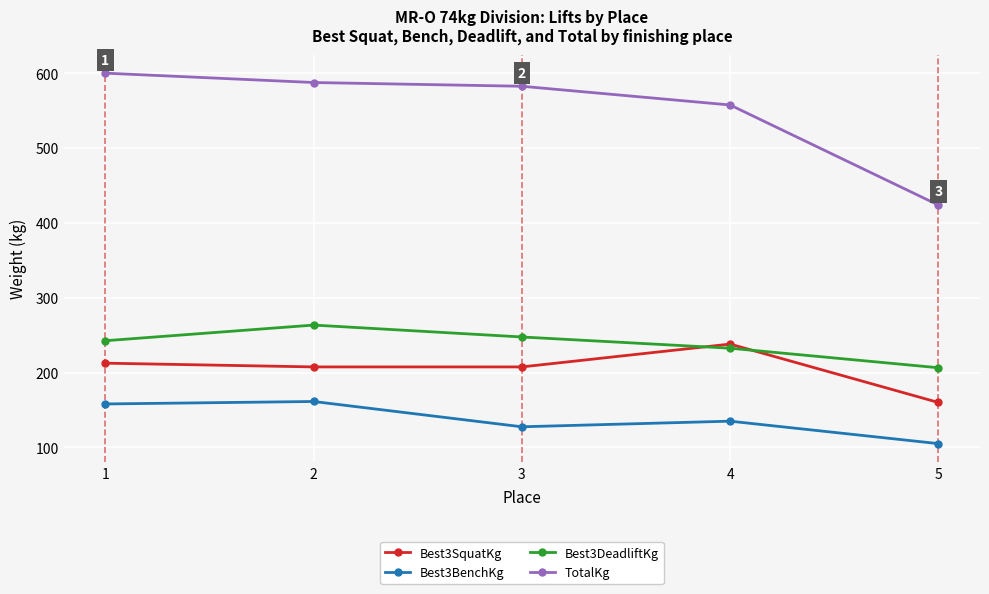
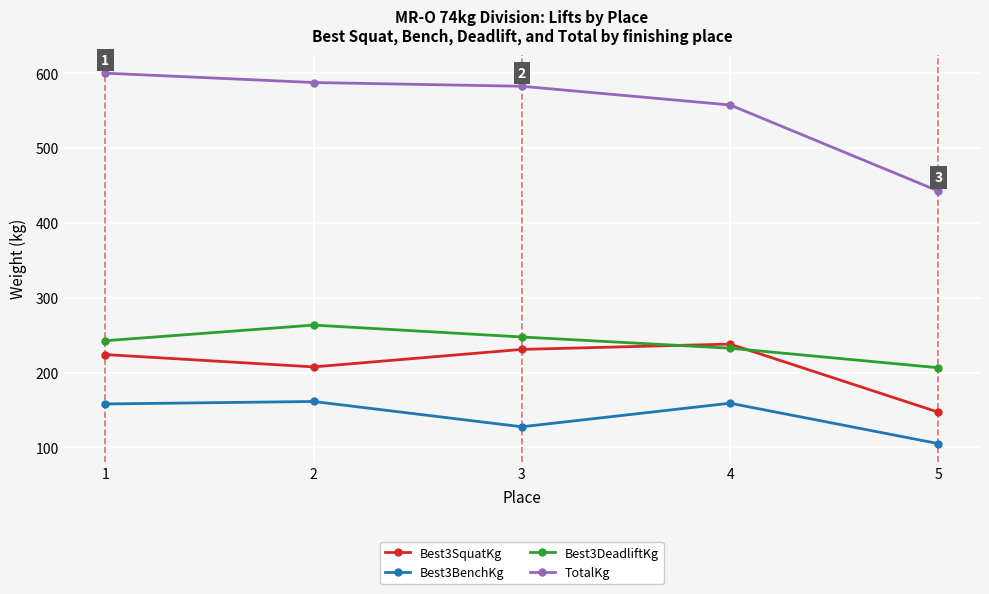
Best3SquatKg, 1: 210 -> 220
Best3SquatKg, 3: 210 -> 230
Best3BenchKg, 4: 140 -> 160
Best3SquatKg, 5: 160 -> 150
TotalKg, 5: 420 -> 440
